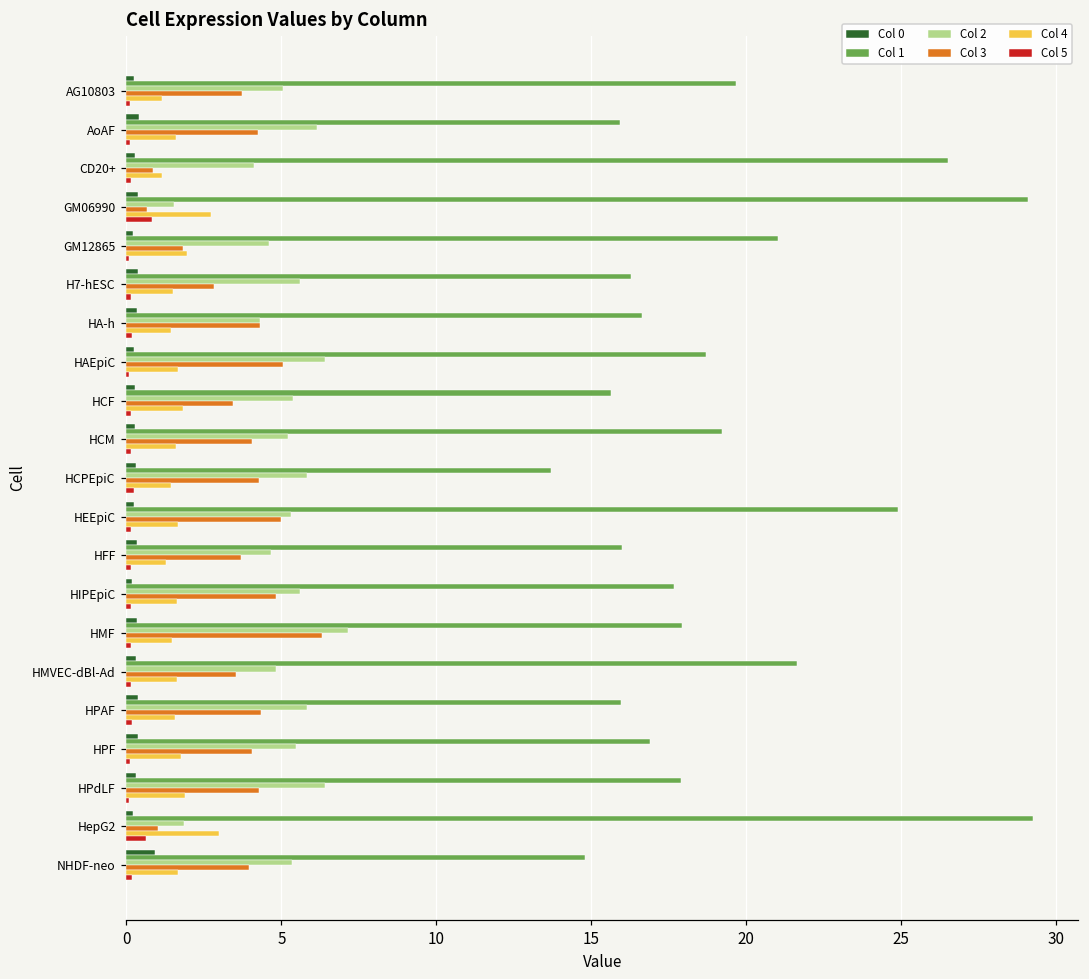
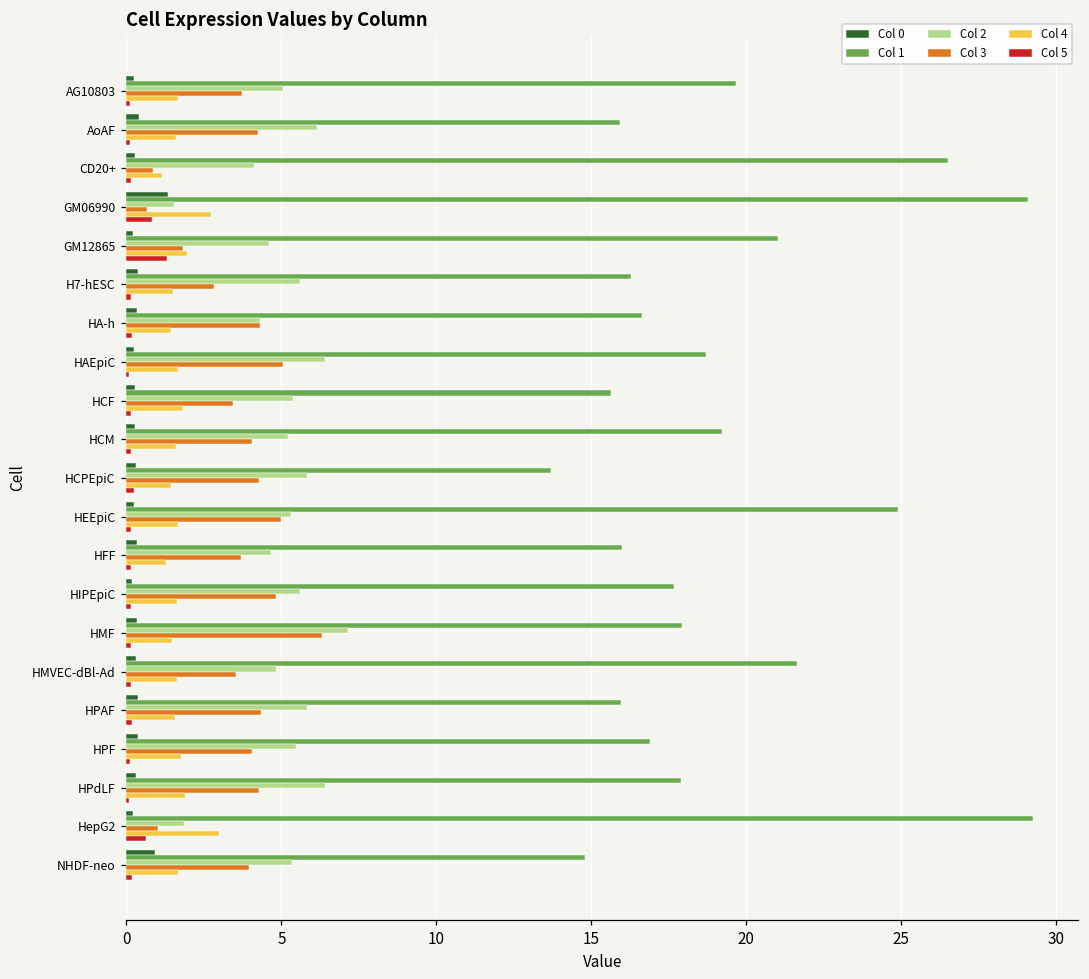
Col 4, AG10803: 1.1 -> 1.7
Col 0, GM06990: 0.4 -> 1.3
Col 5, GM12865: 0.1 -> 1.3
